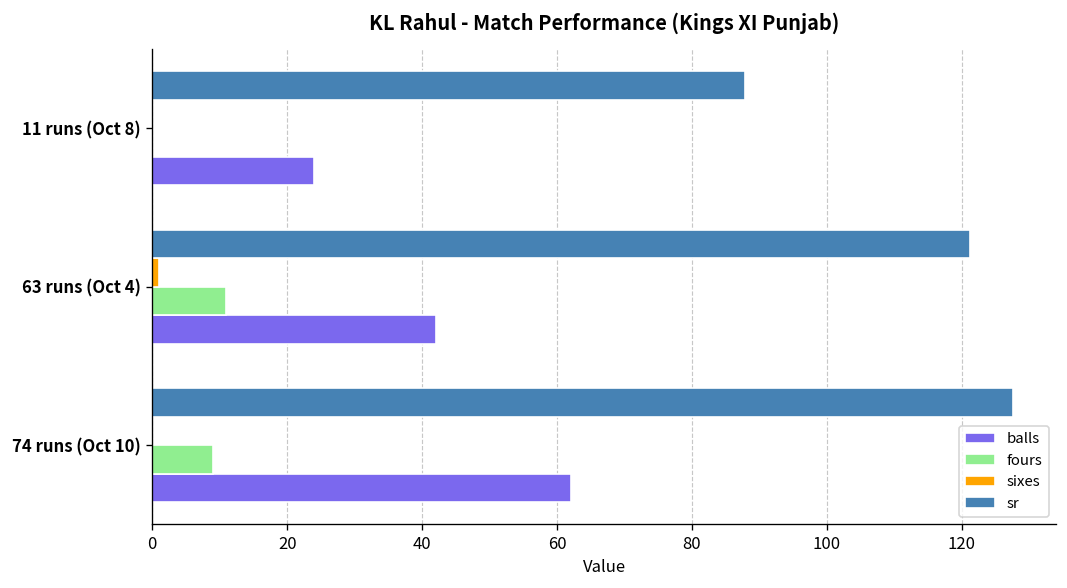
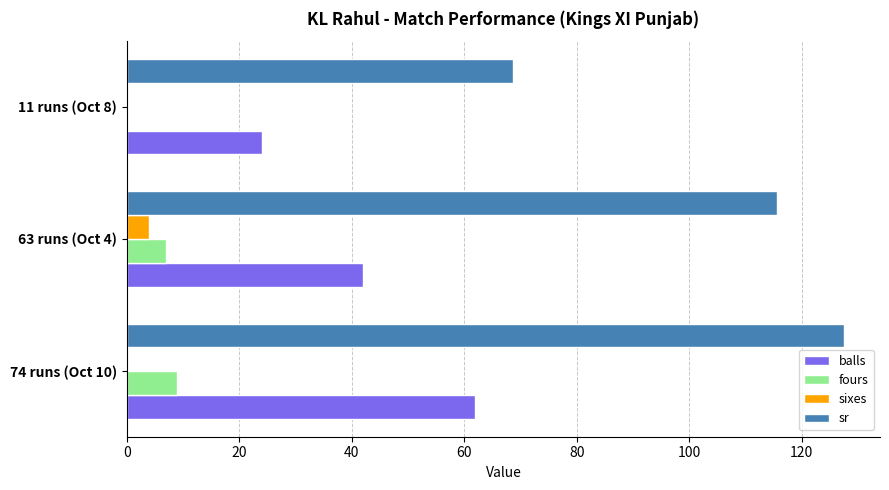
sr, 11 runs (Oct 8): 88 -> 69
sr, 63 runs (Oct 4): 121 -> 116
sixes, 63 runs (Oct 4): 1 -> 4
fours, 63 runs (Oct 4): 11 -> 7
